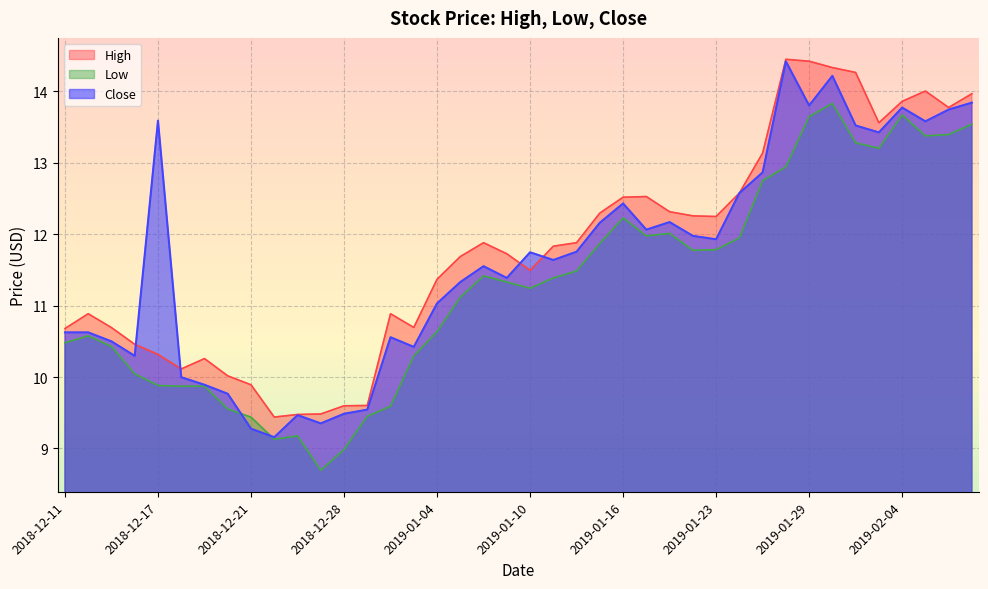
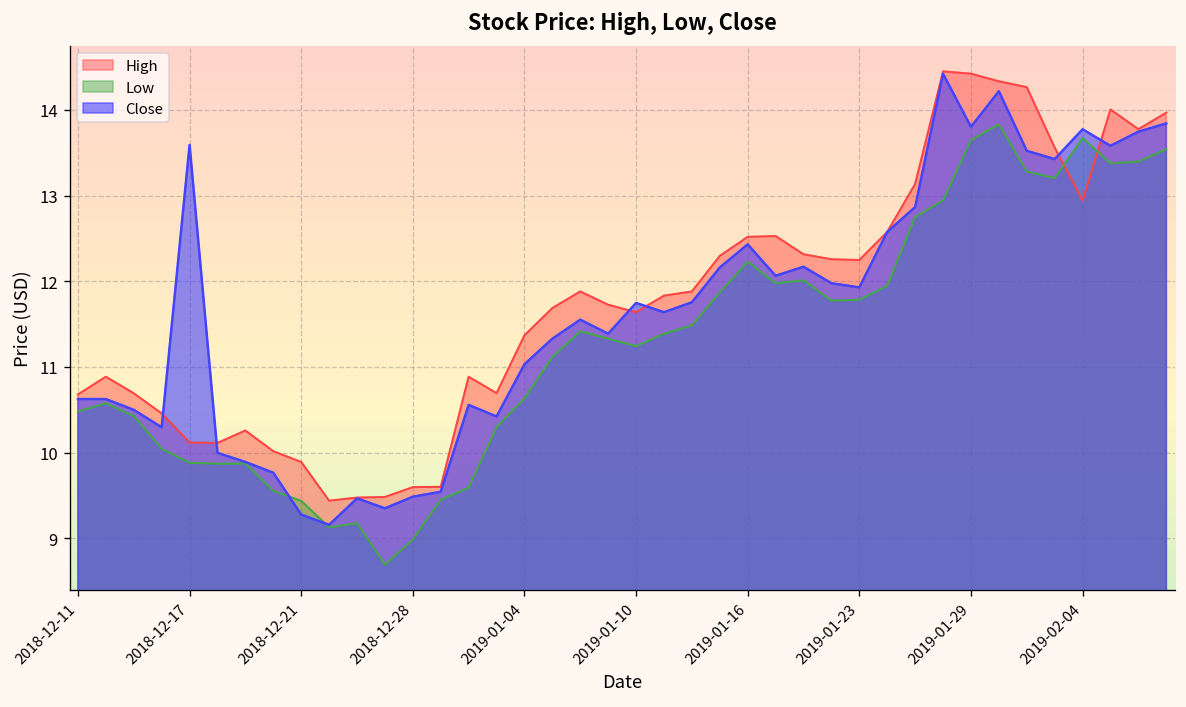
High, 2018-12-17: 10.3 -> 10.1
High, 2019-01-10: 11.5 -> 11.6
High, 2019-02-04: 13.9 -> 12.9
